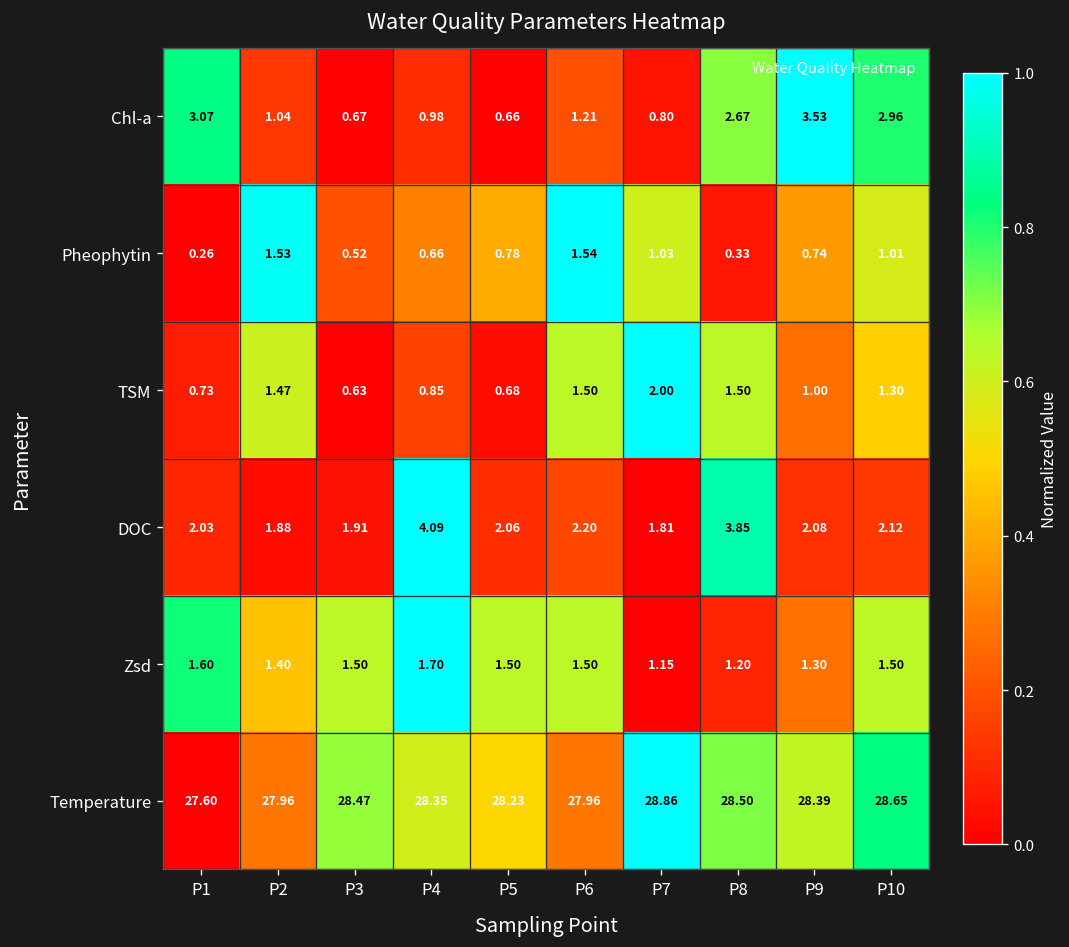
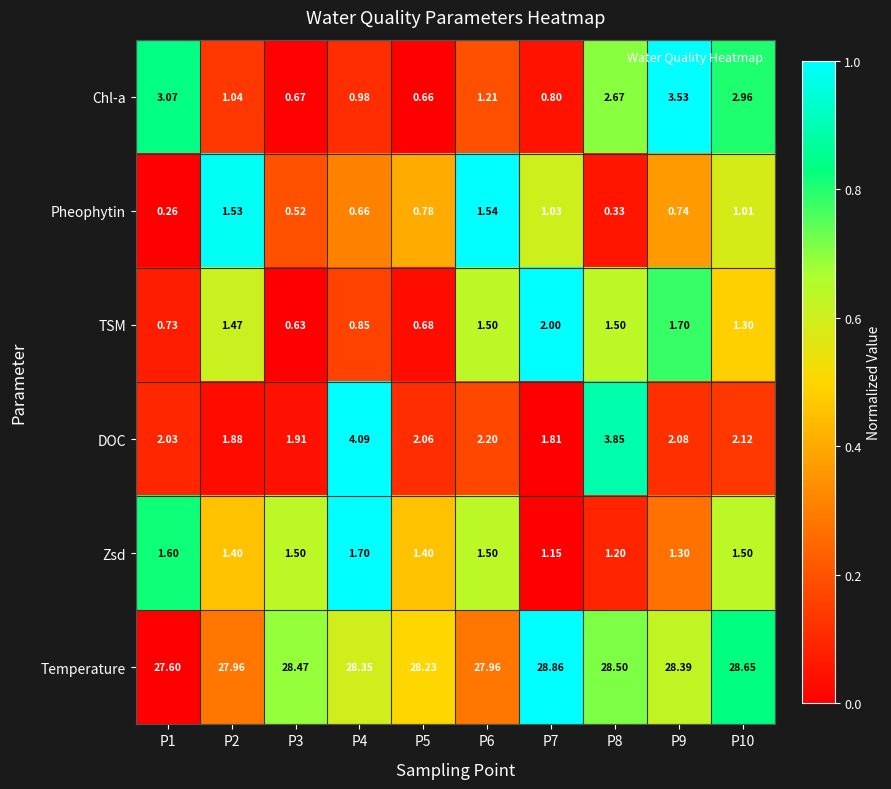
TSM, P9: 1.00 -> 1.70
Zsd, P5: 1.50 -> 1.40
